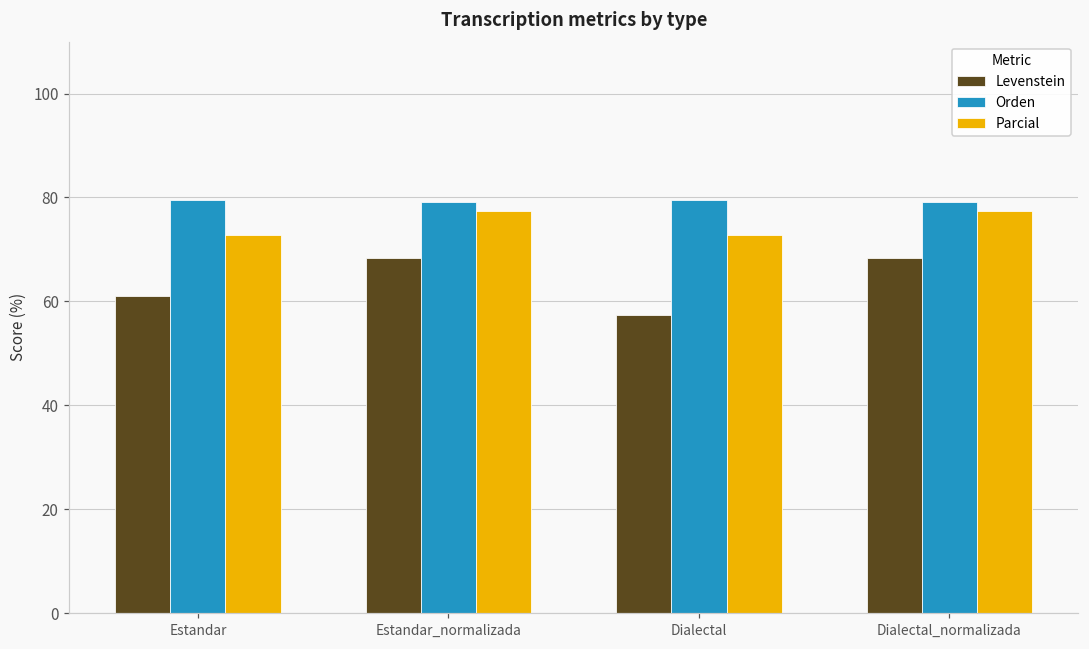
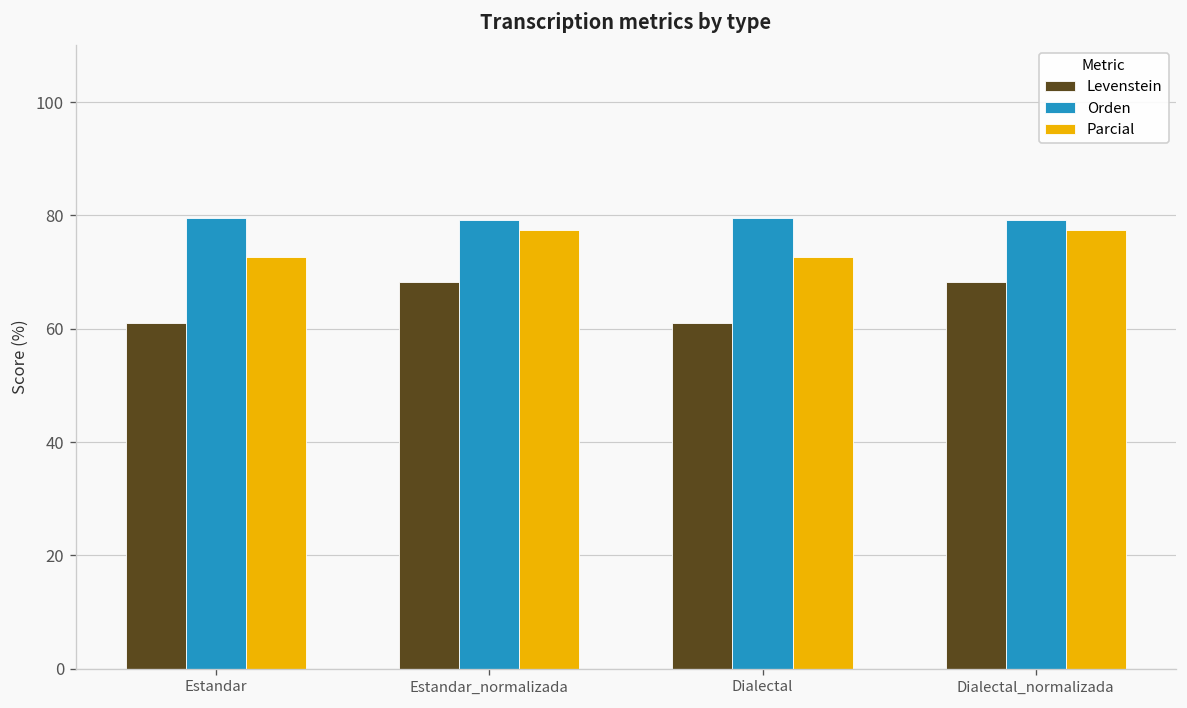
Levenstein, Dialectal: 57 -> 61
